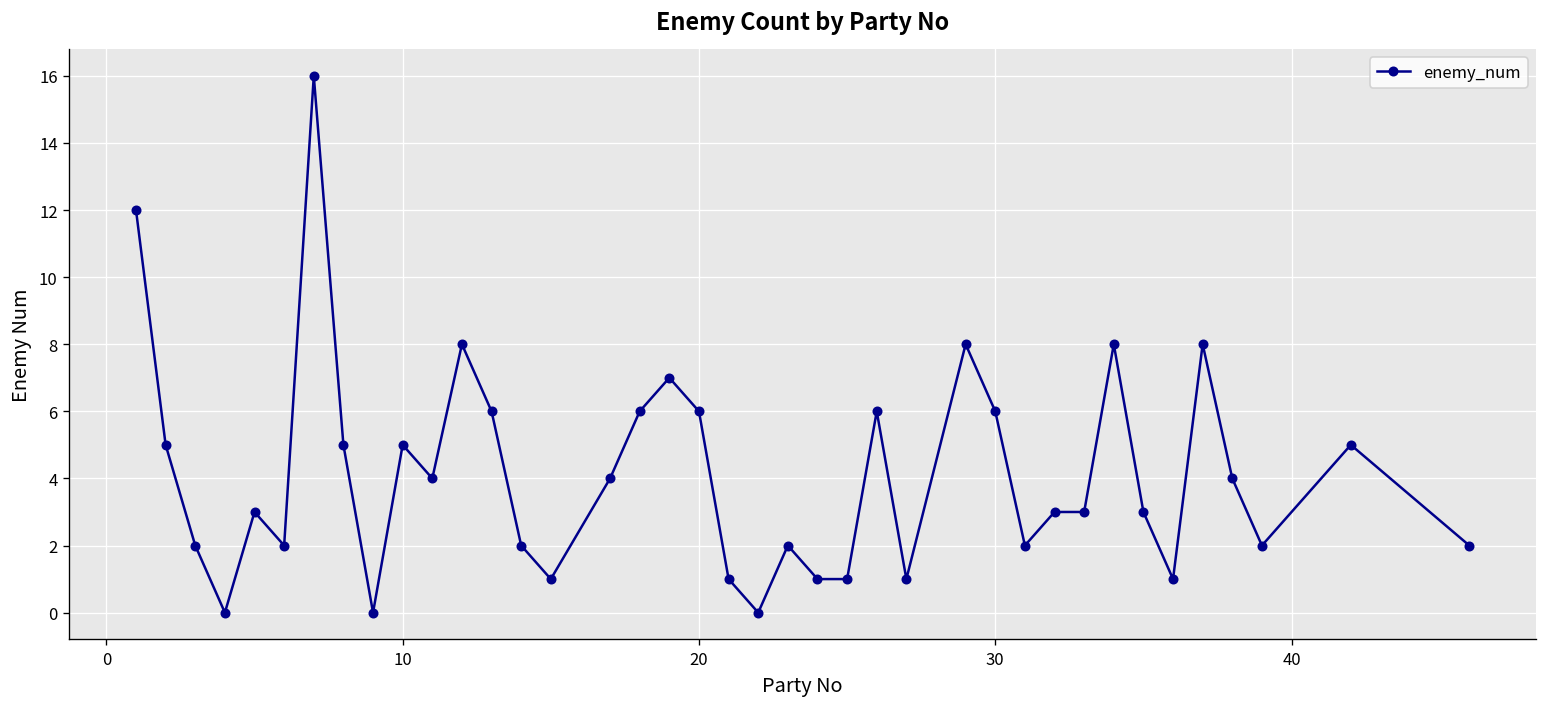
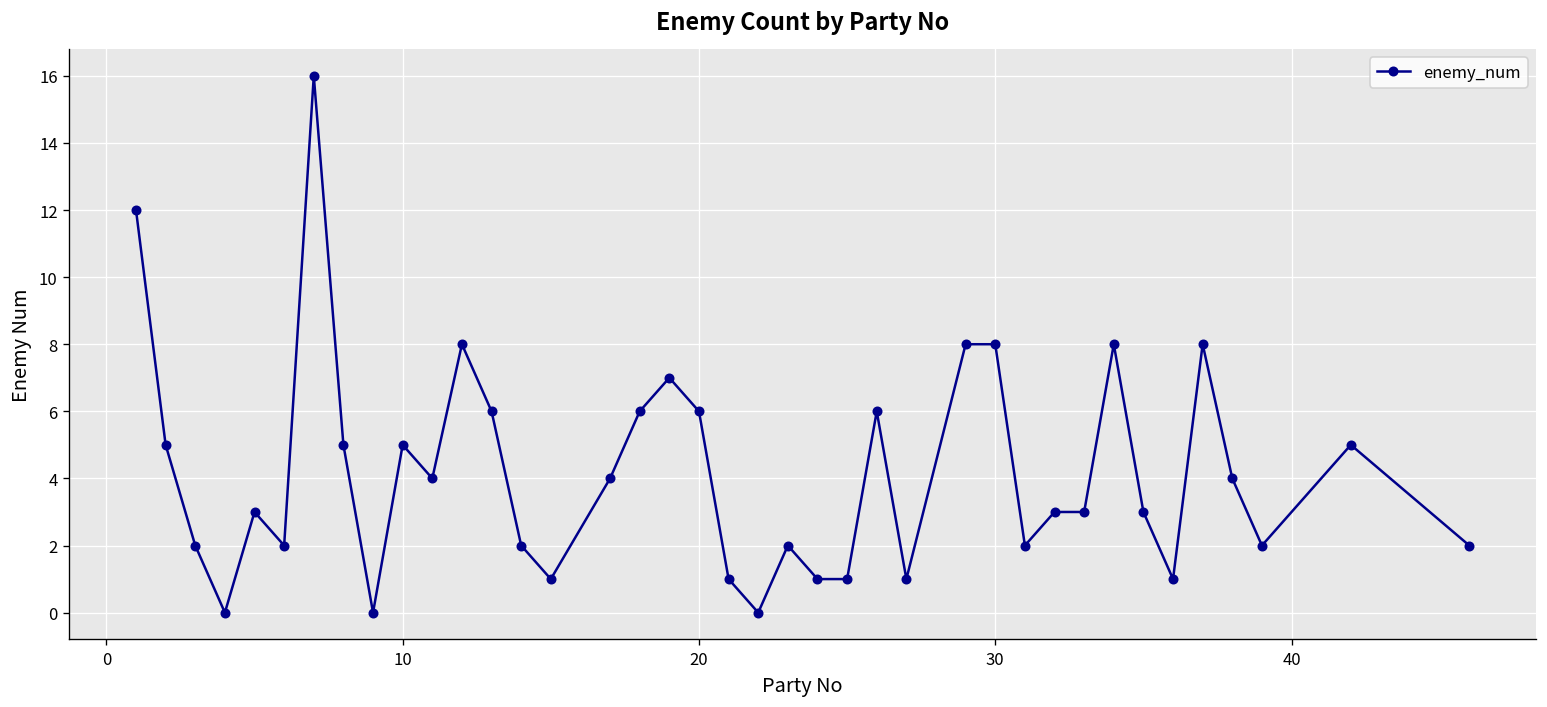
30: 6 -> 8
